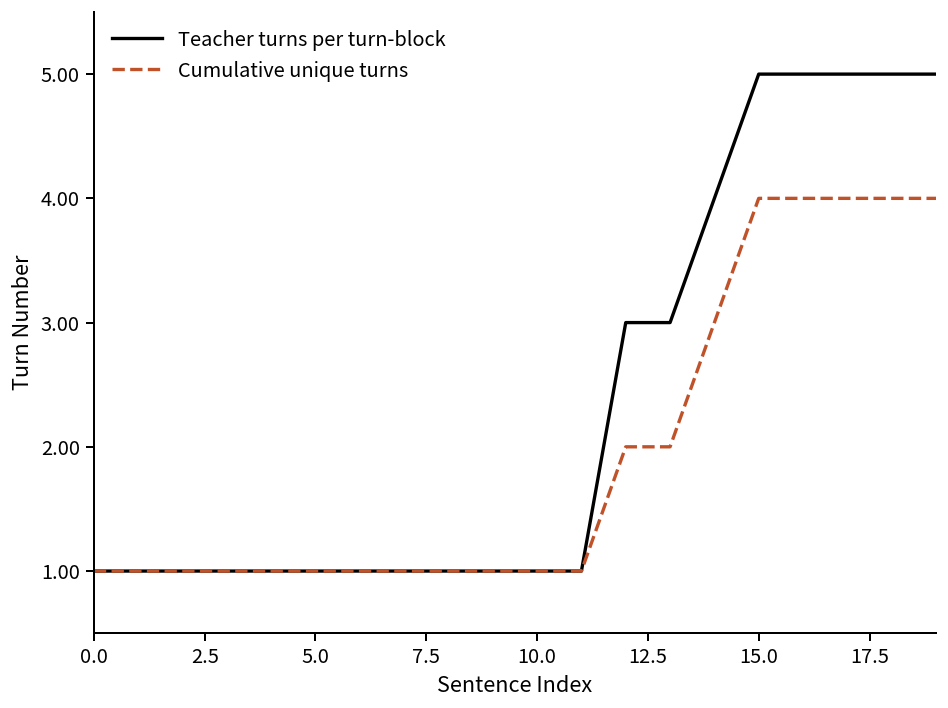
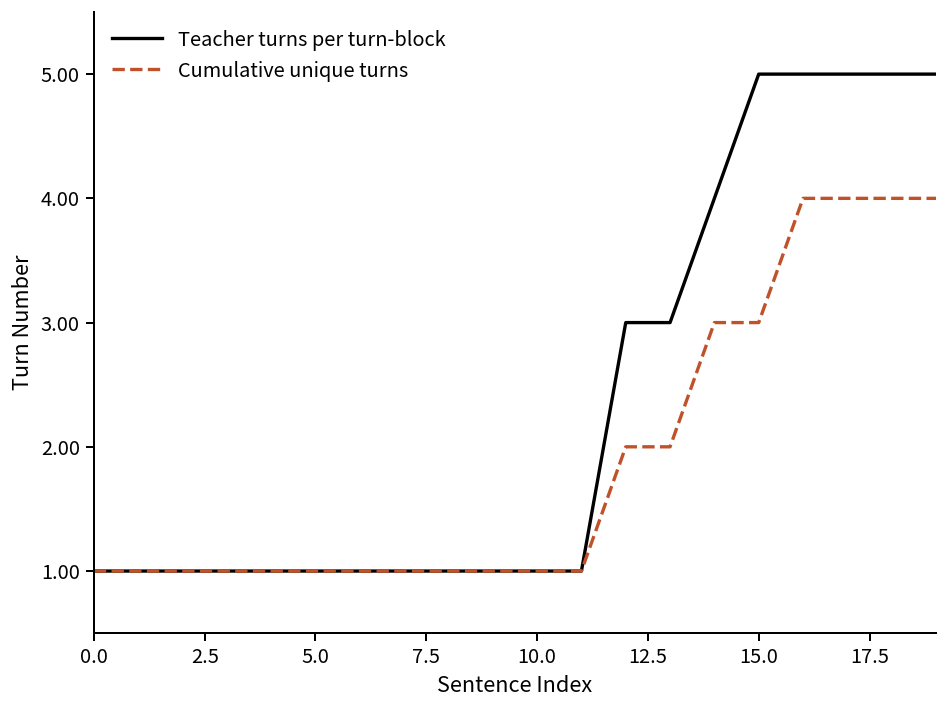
Cumulative unique turns, 15.0: 4 -> 3
